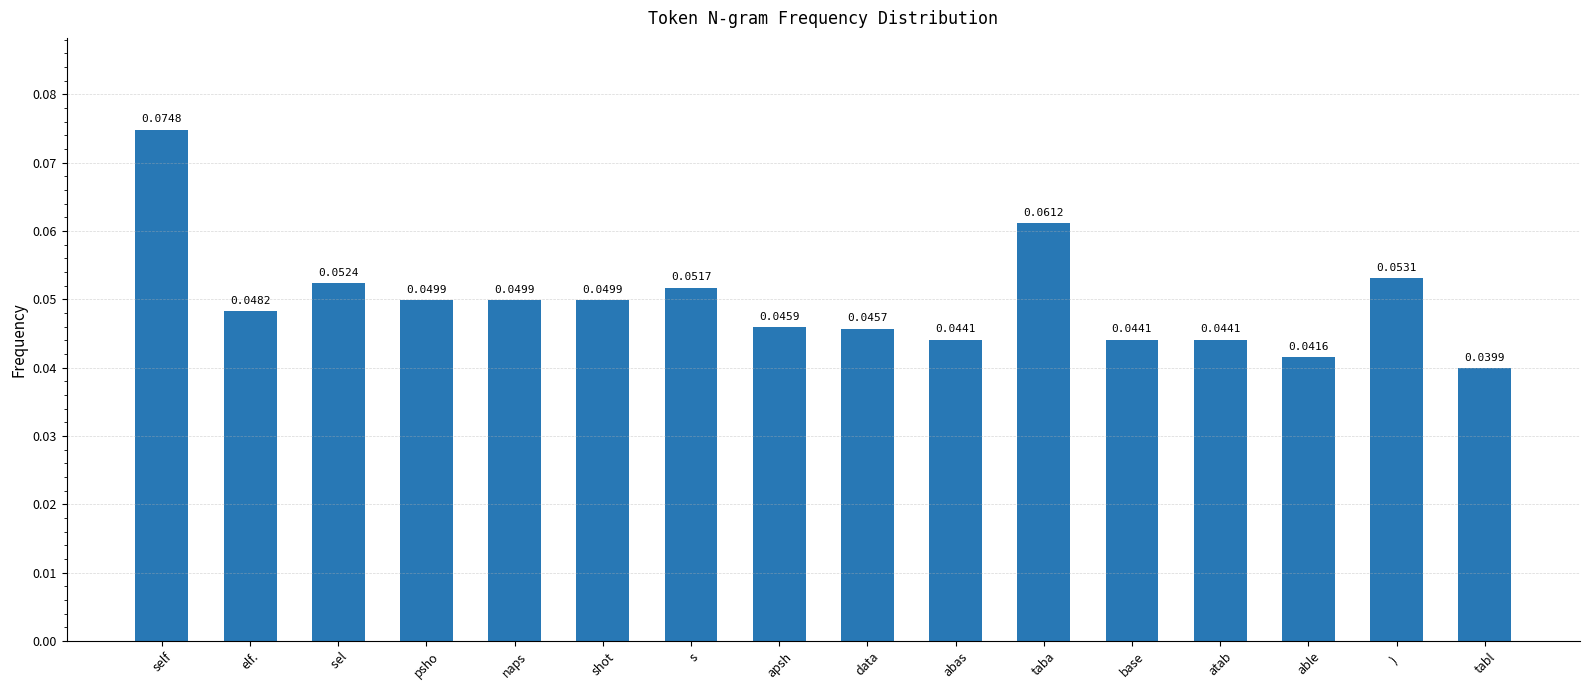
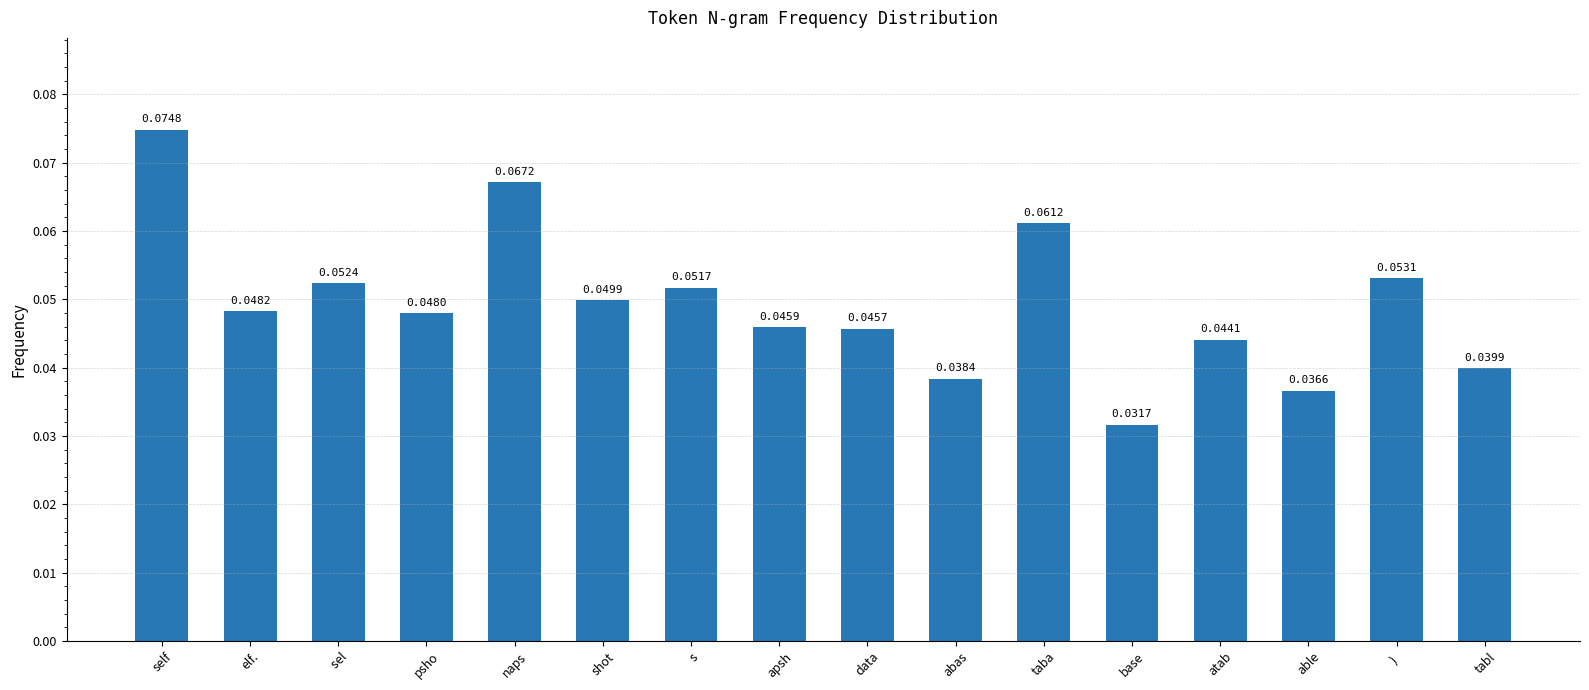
psho: 0.0499 -> 0.0480
naps: 0.0499 -> 0.0672
abas: 0.0441 -> 0.0384
base: 0.0441 -> 0.0317
able: 0.0416 -> 0.0366
